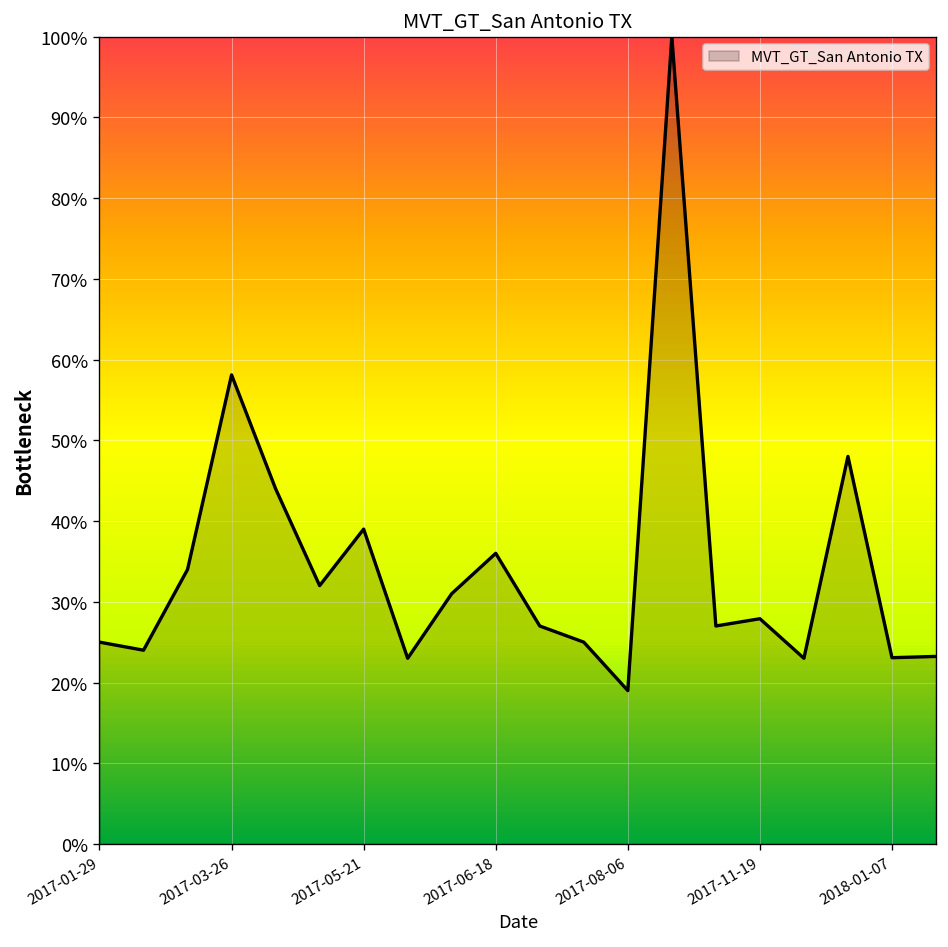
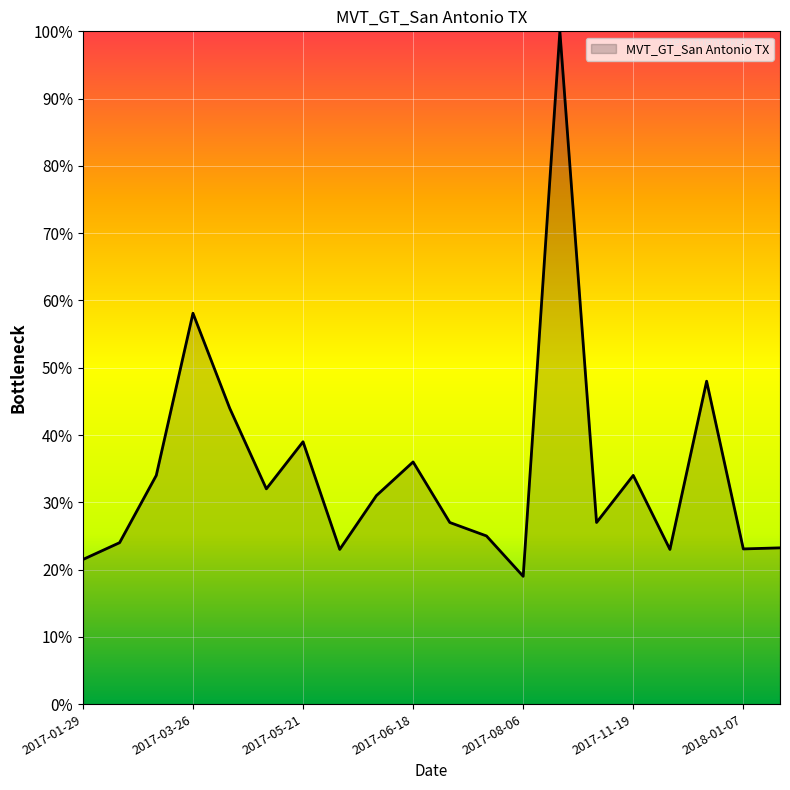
2017-01-29: 25% -> 22%
2017-11-19: 28% -> 34%
